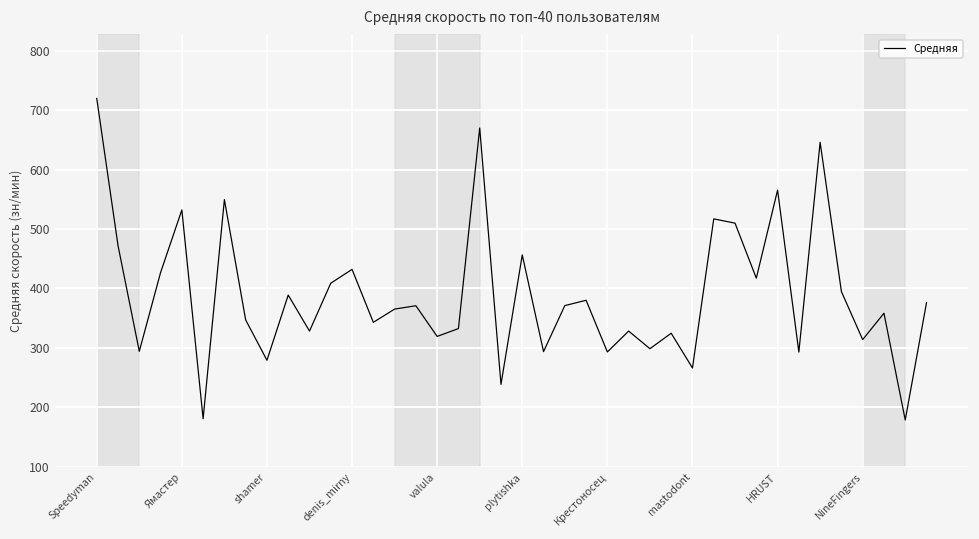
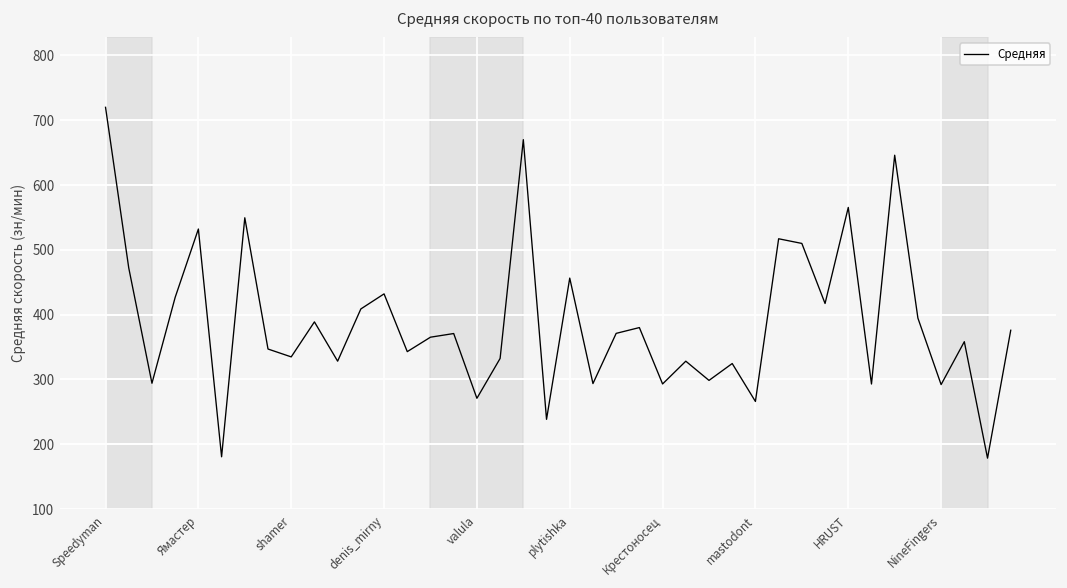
shamer: 280 -> 330
valula: 320 -> 270
NineFingers: 310 -> 290
